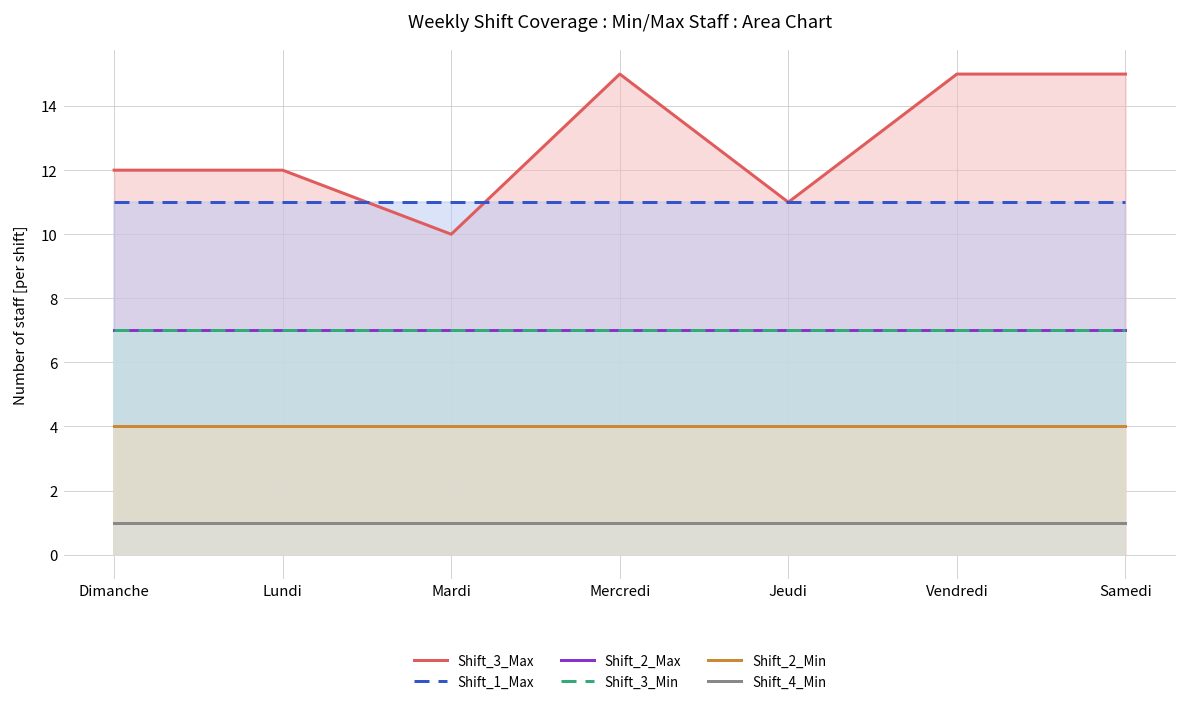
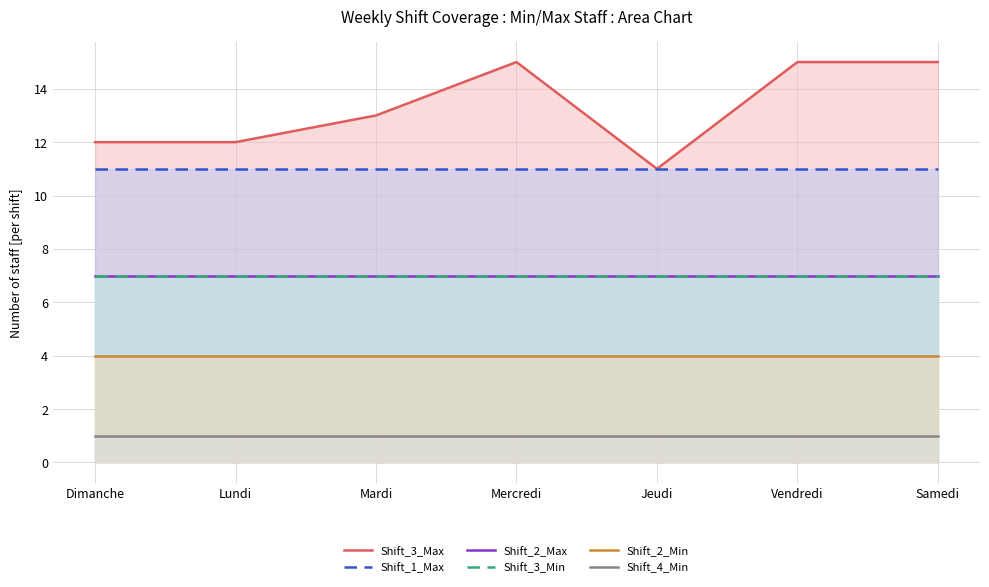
Shift_3_Max, Mardi: 10 -> 13
